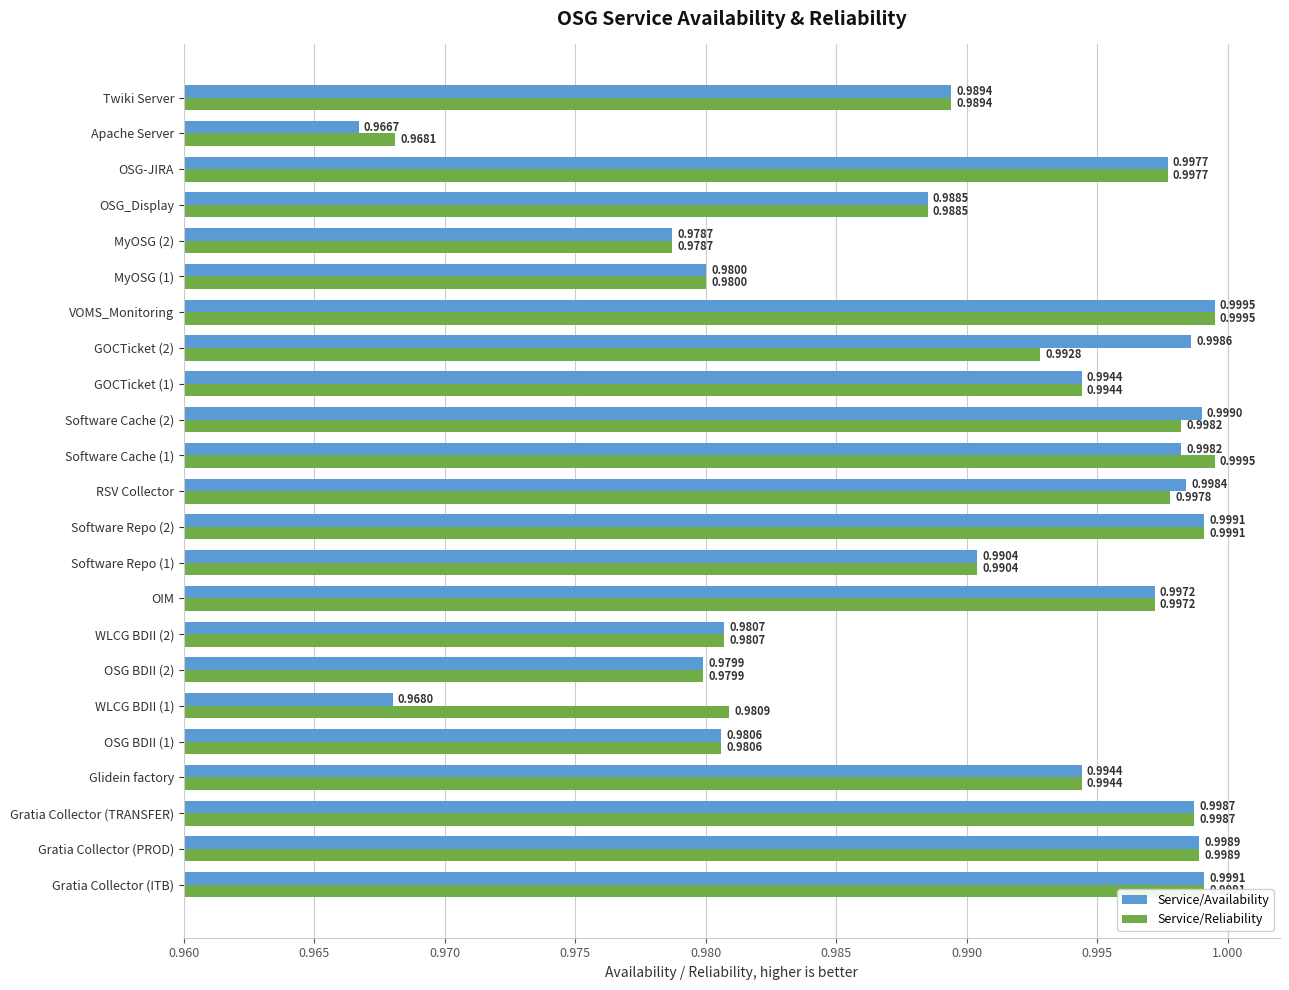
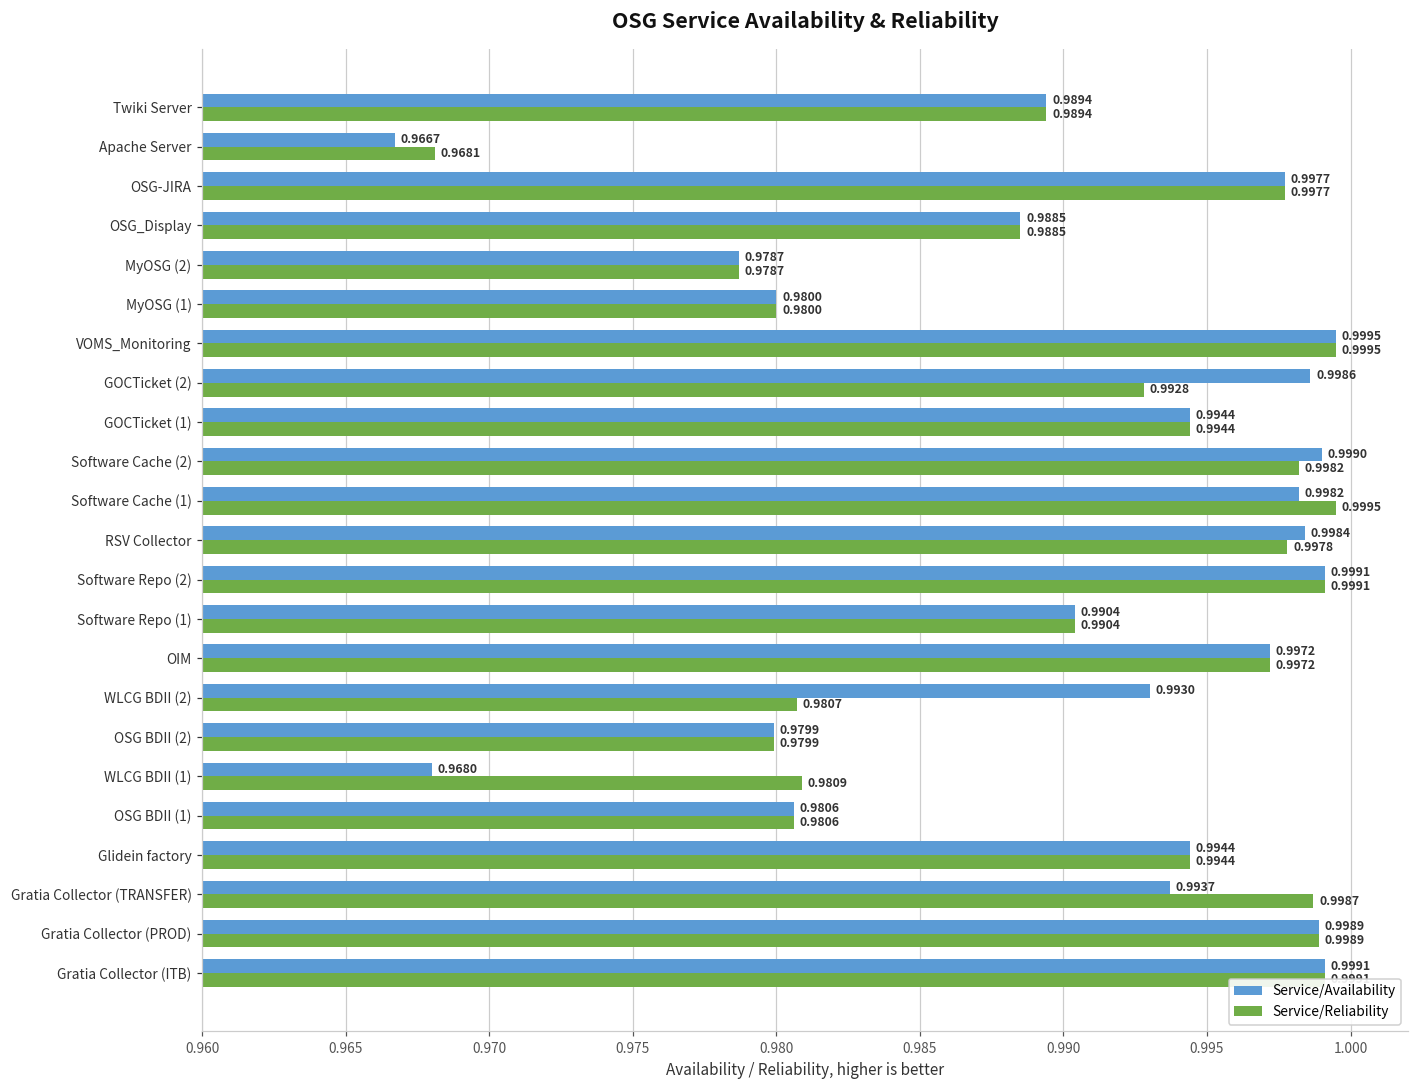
Service/Availability, WLCG BDII (2): 0.9807 -> 0.9930
Service/Availability, Gratia Collector (TRANSFER): 0.9987 -> 0.9937
